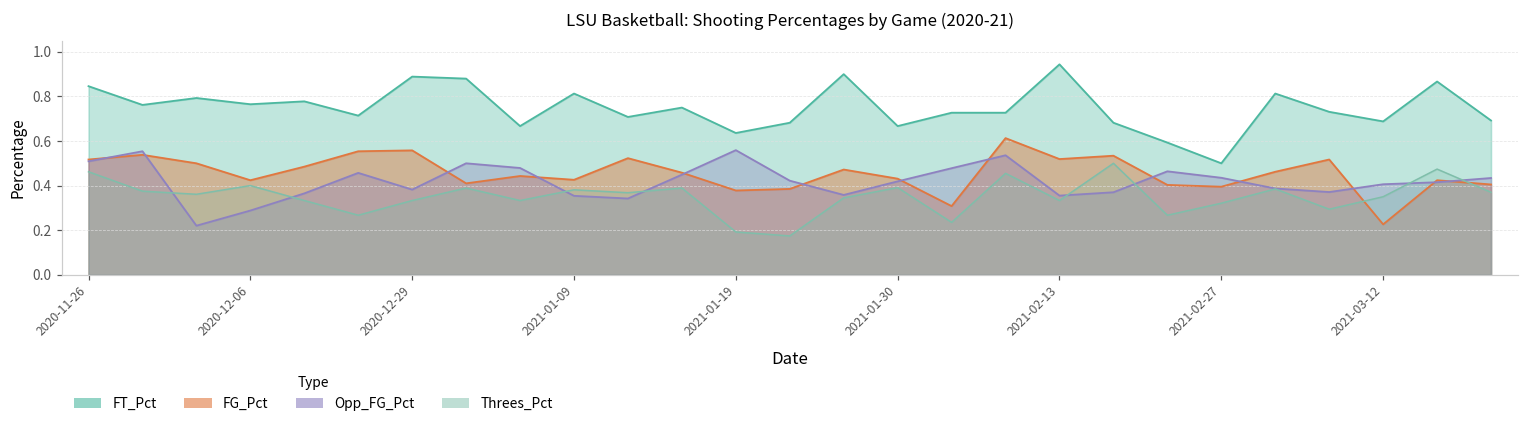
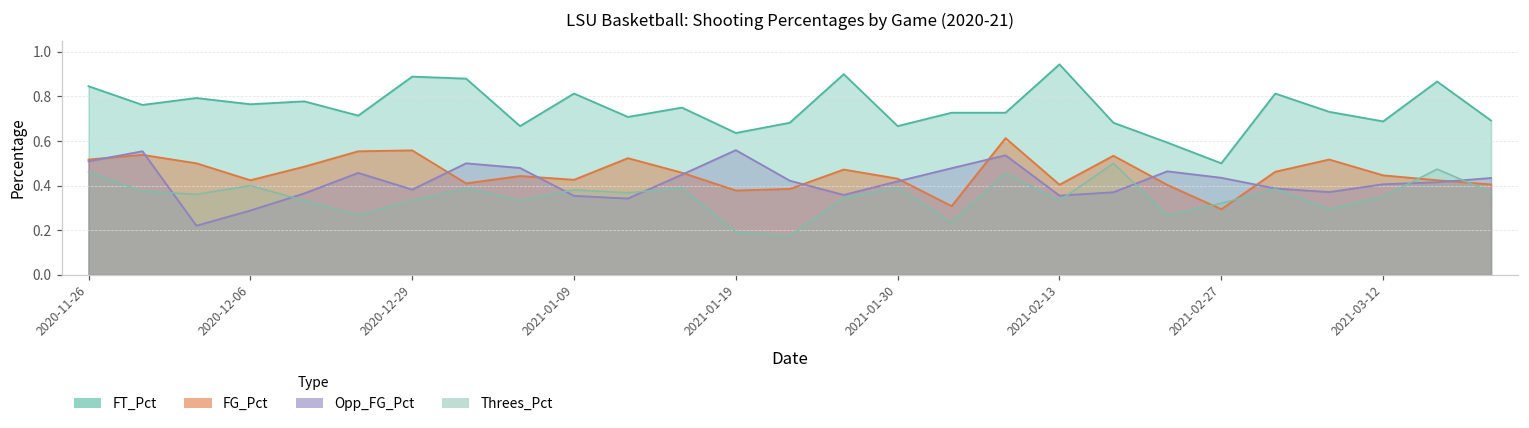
FG_Pct, 2021-02-13: 0.52 -> 0.40
FG_Pct, 2021-02-27: 0.40 -> 0.29
FG_Pct, 2021-03-12: 0.23 -> 0.45
